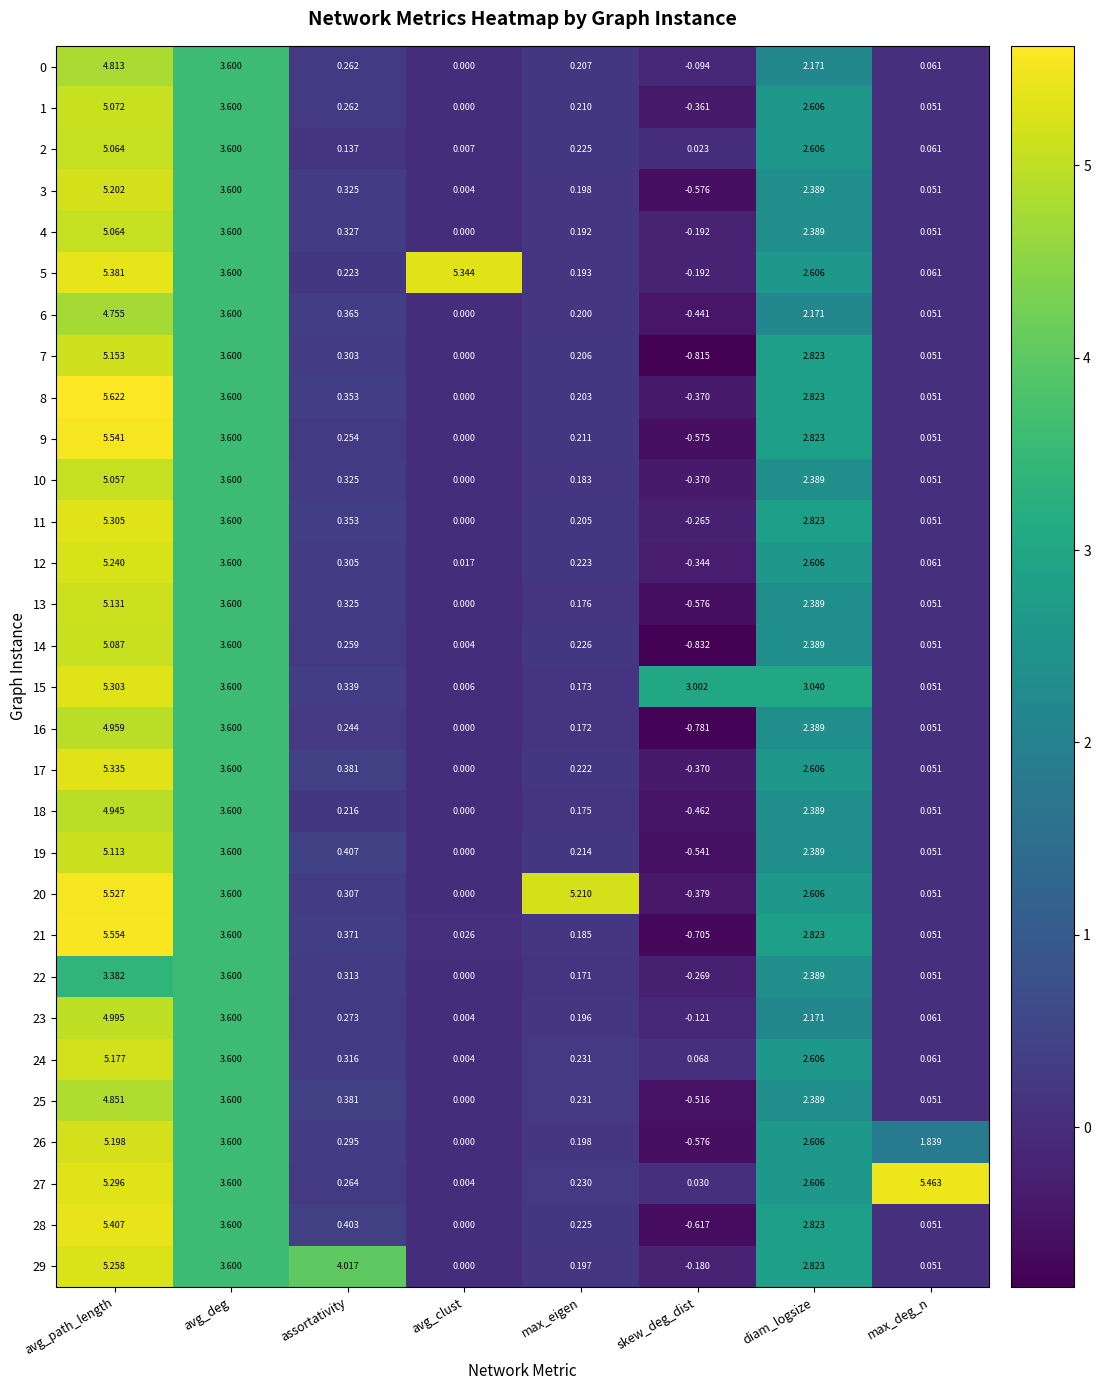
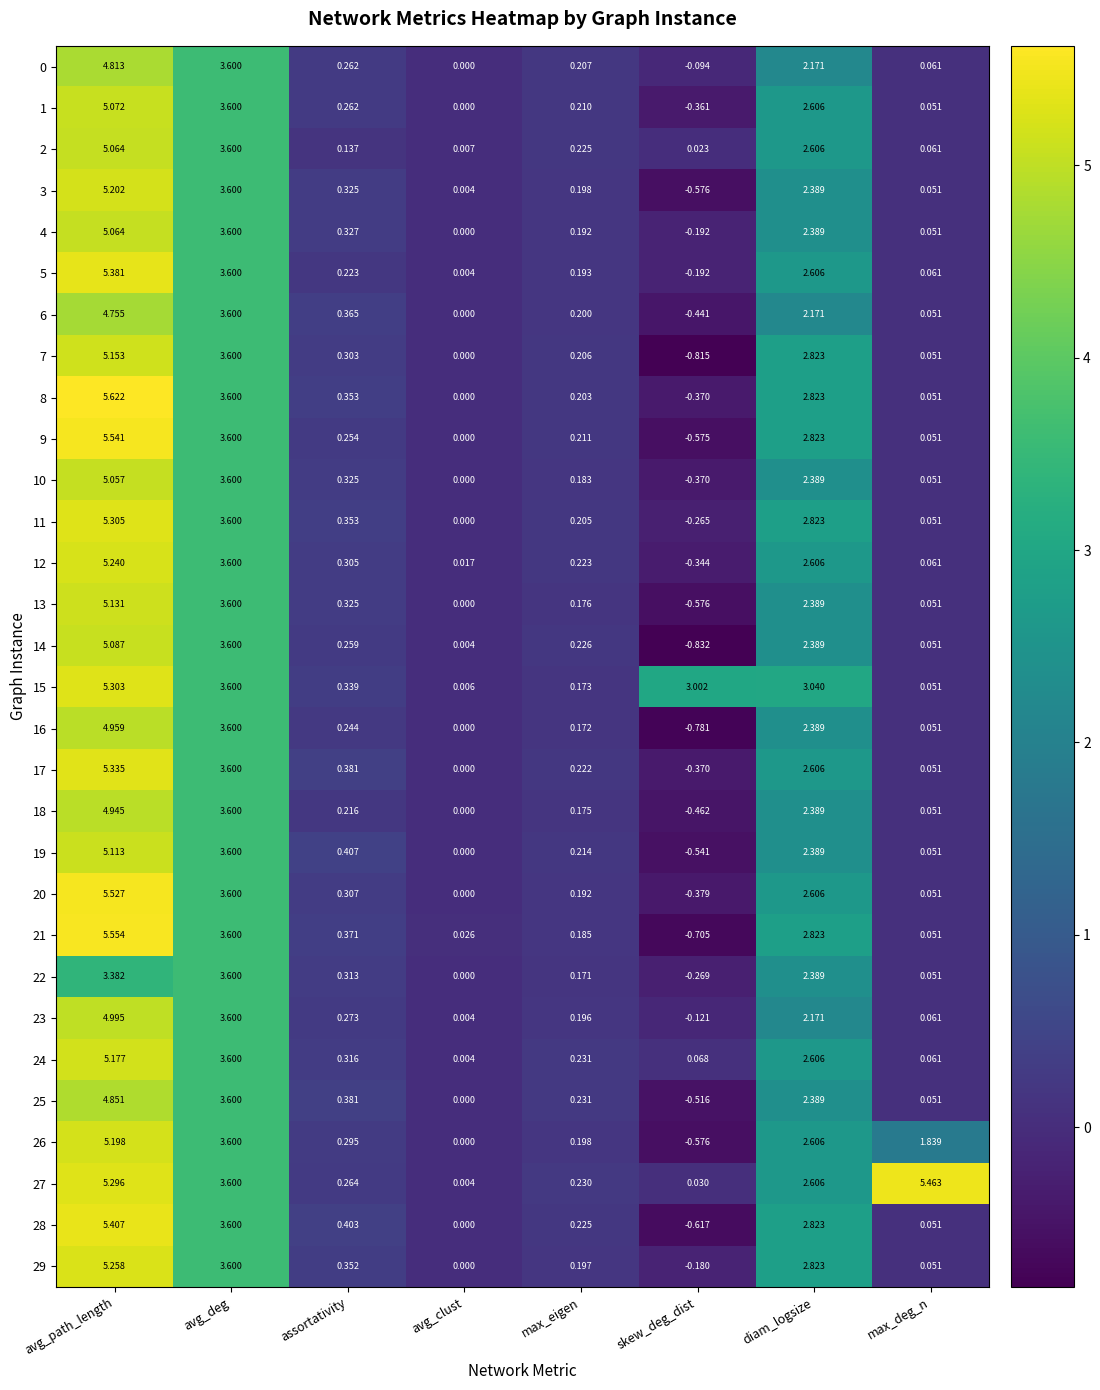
5, avg_clust: 5.344 -> 0.004
20, max_eigen: 5.210 -> 0.192
29, assortativity: 4.017 -> 0.352
